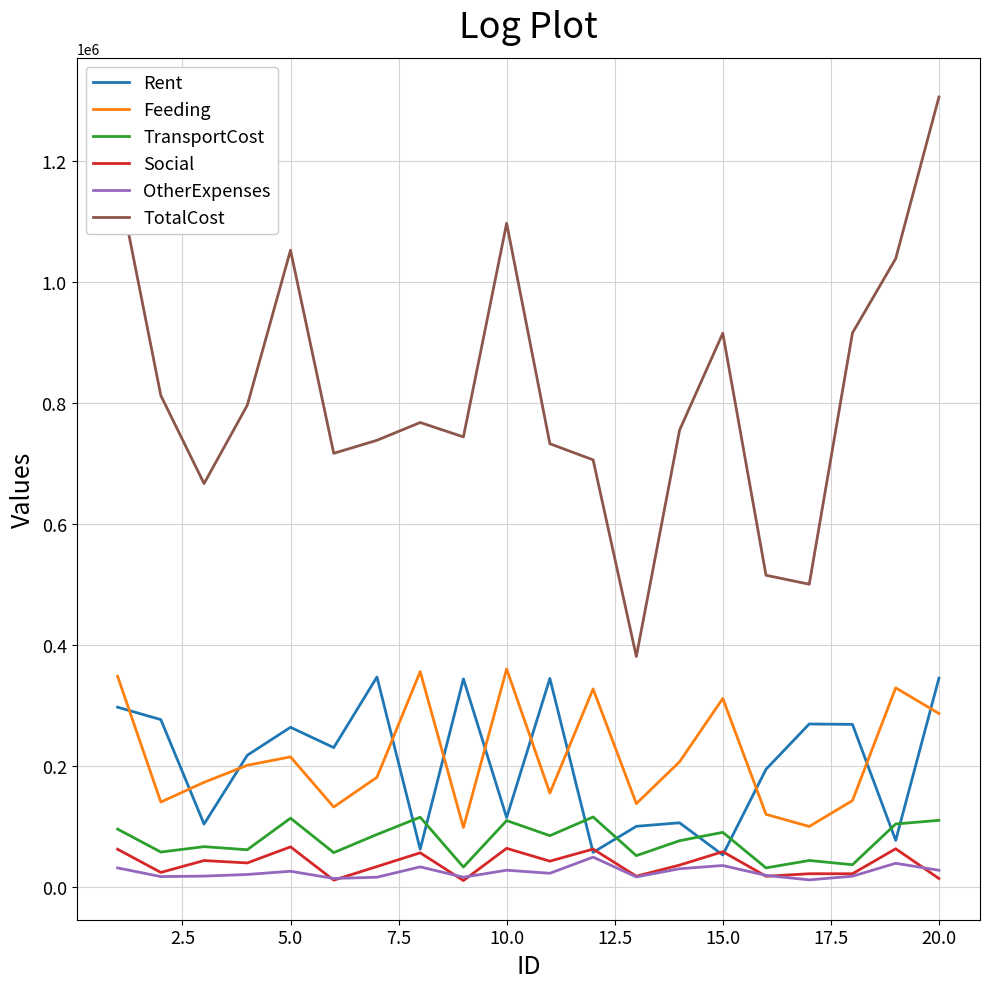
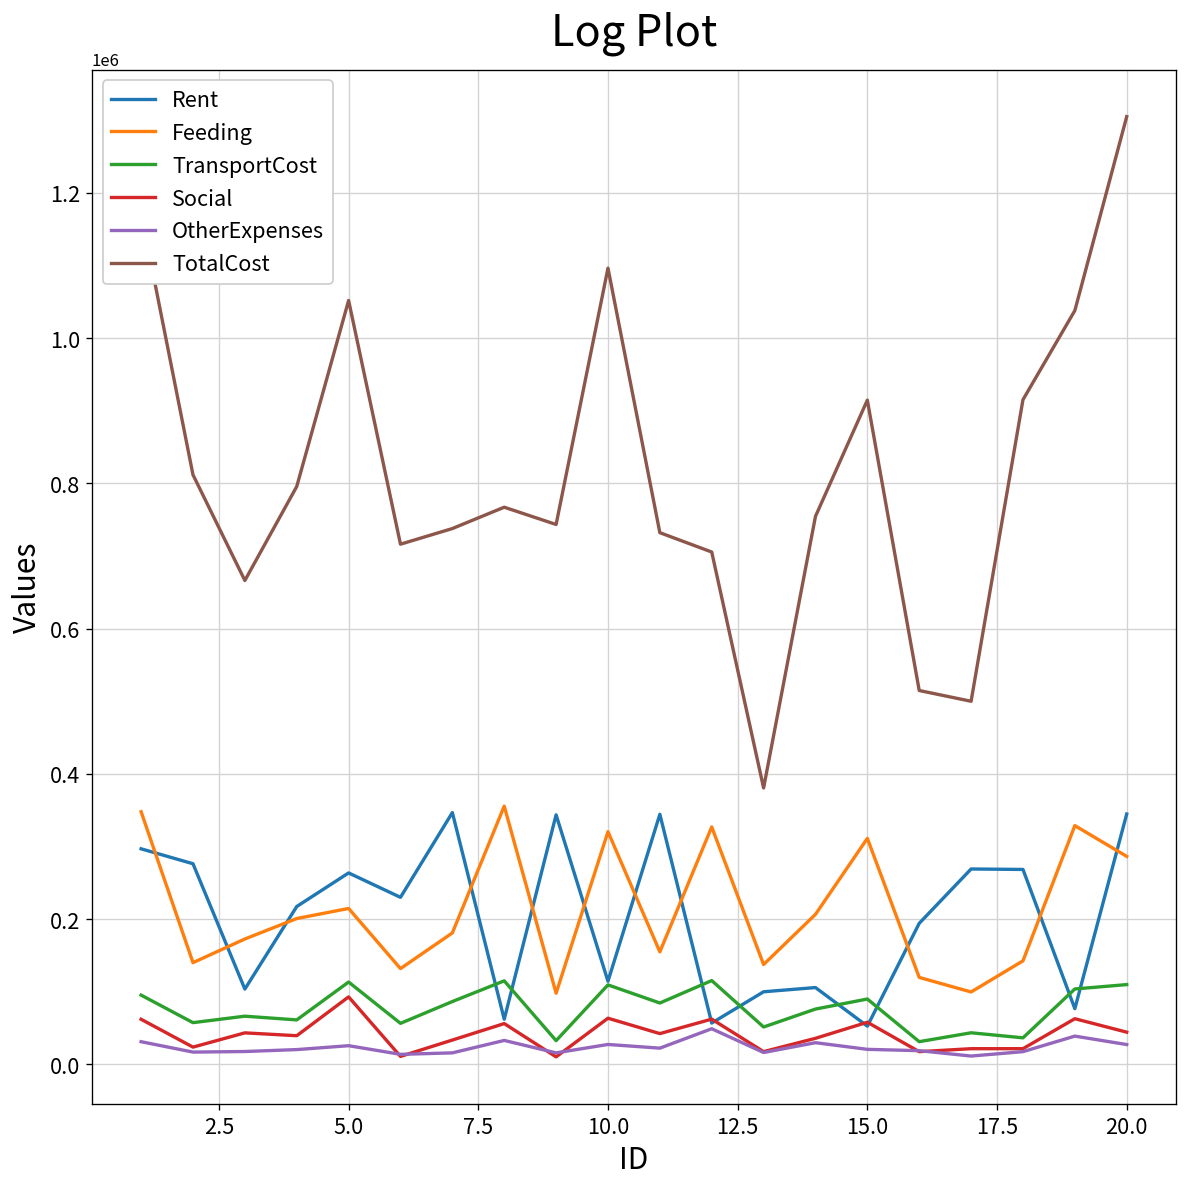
Social, 5.0: 70000 -> 90000
Feeding, 10.0: 360000 -> 320000
OtherExpenses, 15.0: 40000 -> 20000
Social, 20.0: 10000 -> 40000
